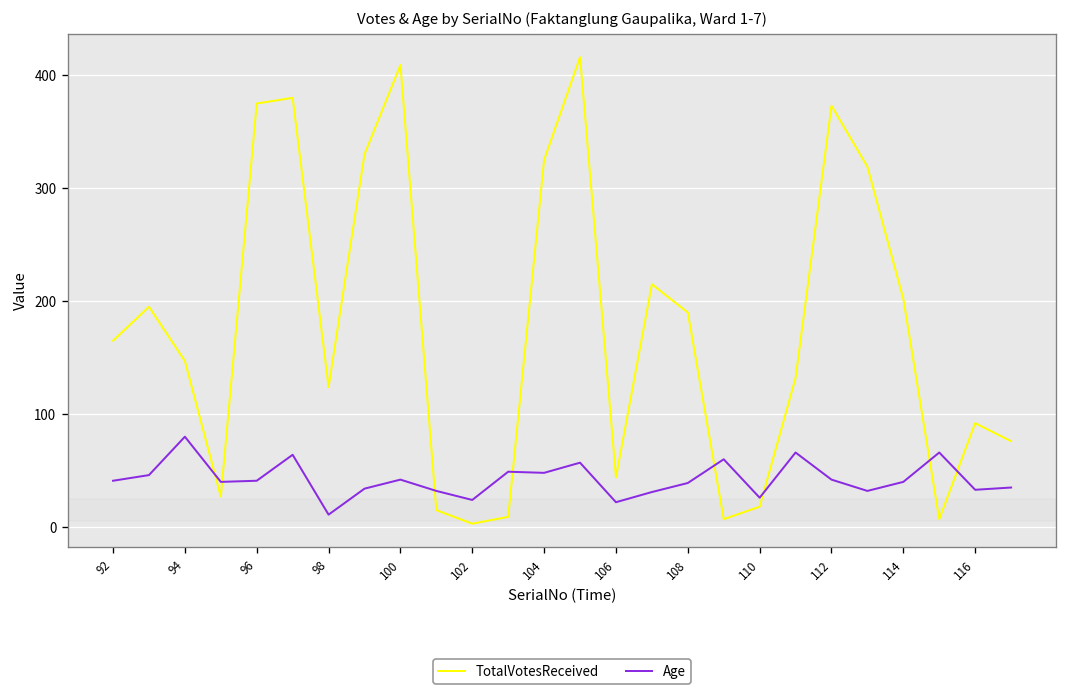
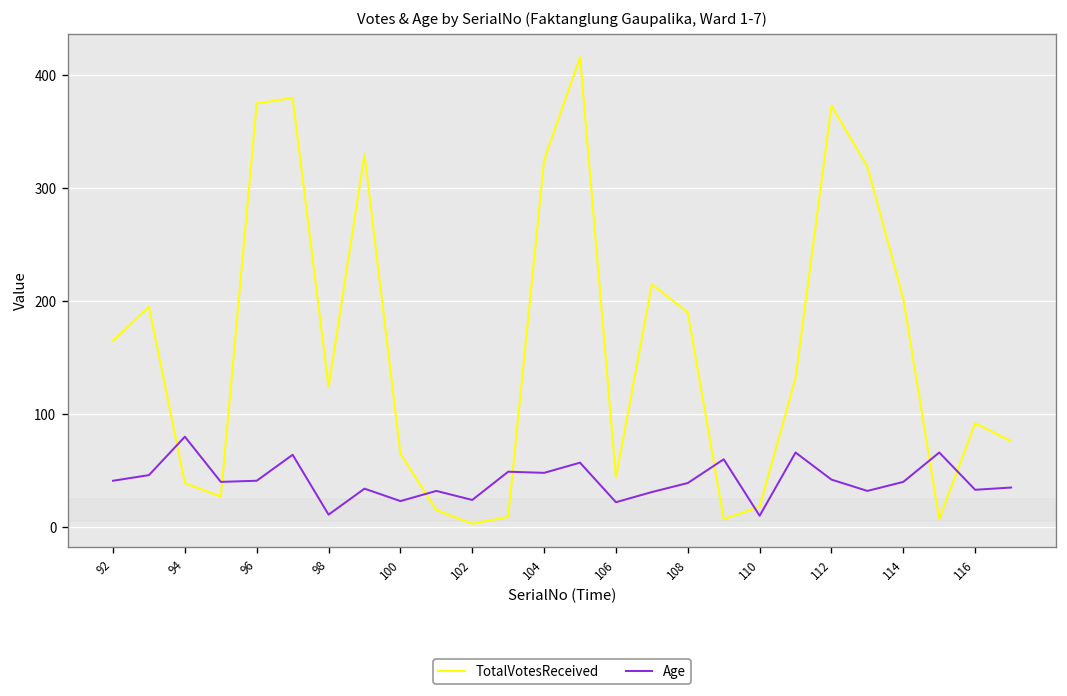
TotalVotesReceived, 94: 150 -> 40
TotalVotesReceived, 100: 410 -> 70
Age, 100: 40 -> 20
Age, 110: 30 -> 10
